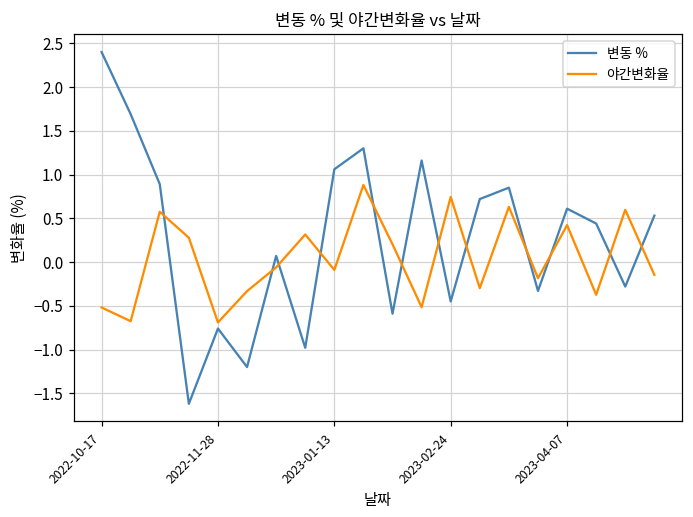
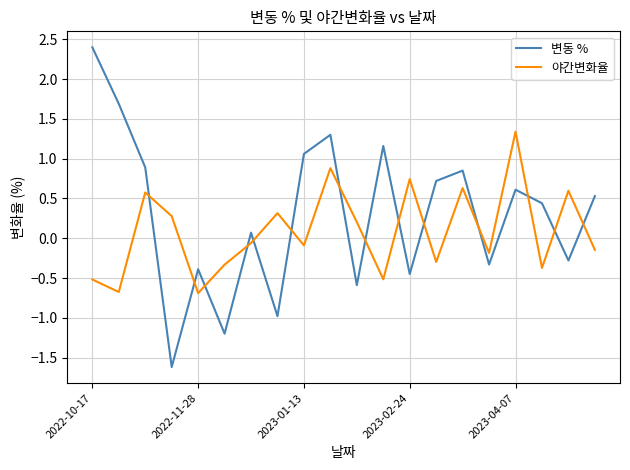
변동 %, 2022-11-28: -0.8 -> -0.4
야간변화율, 2023-04-07: 0.4 -> 1.3
